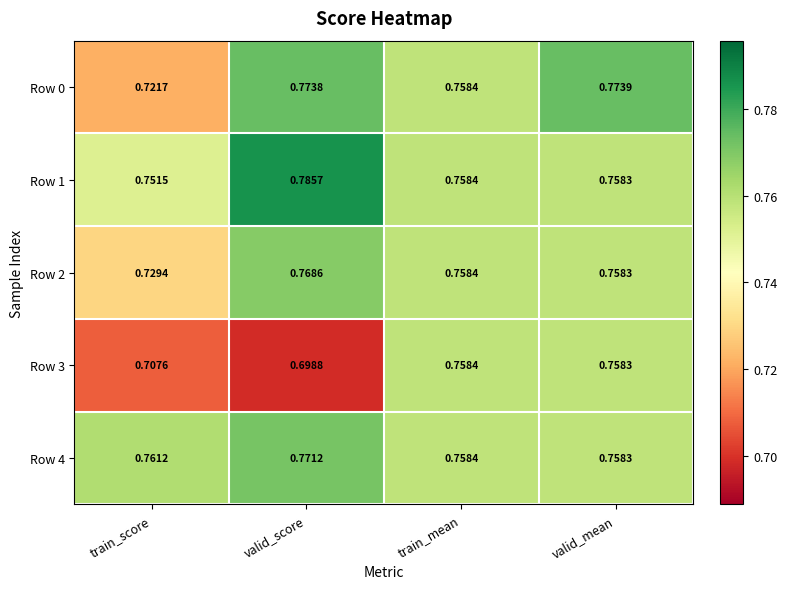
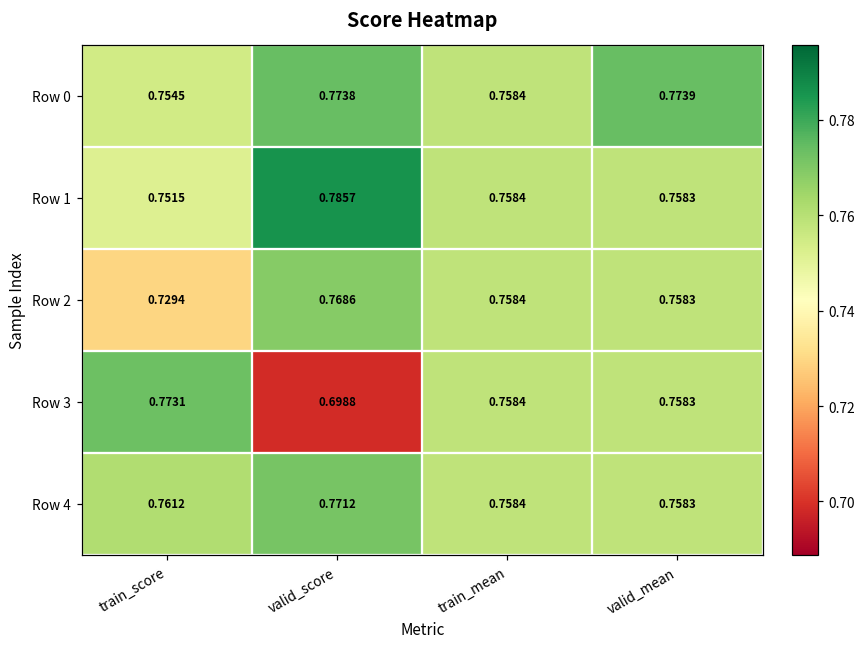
Row 0, train_score: 0.7217 -> 0.7545
Row 3, train_score: 0.7076 -> 0.7731
